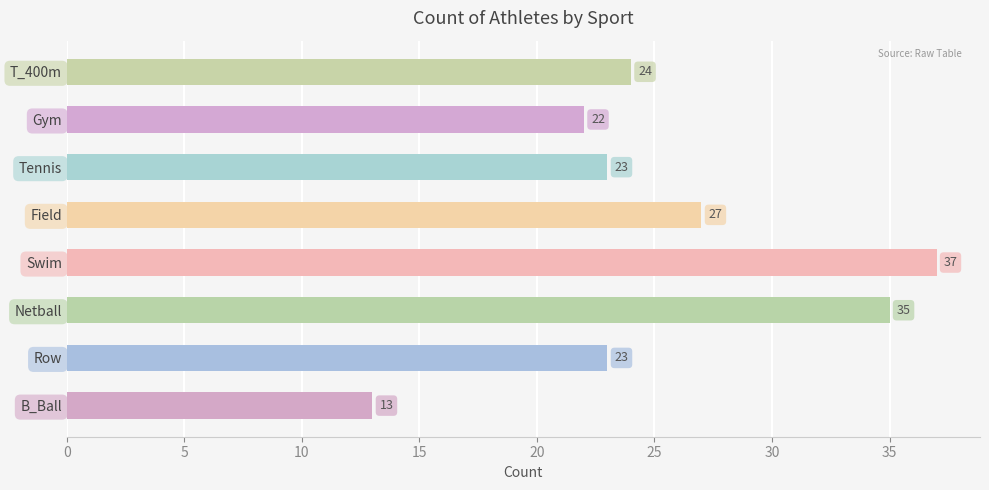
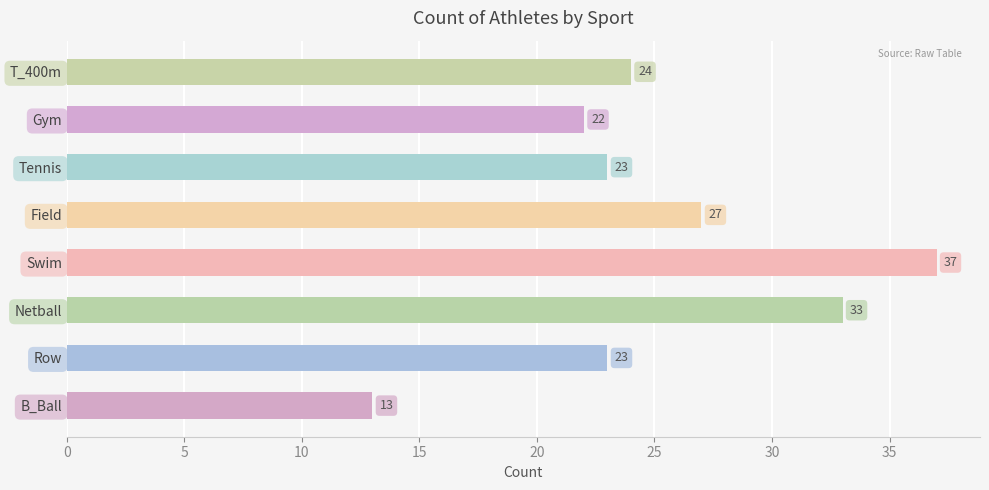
Netball: 35 -> 33
